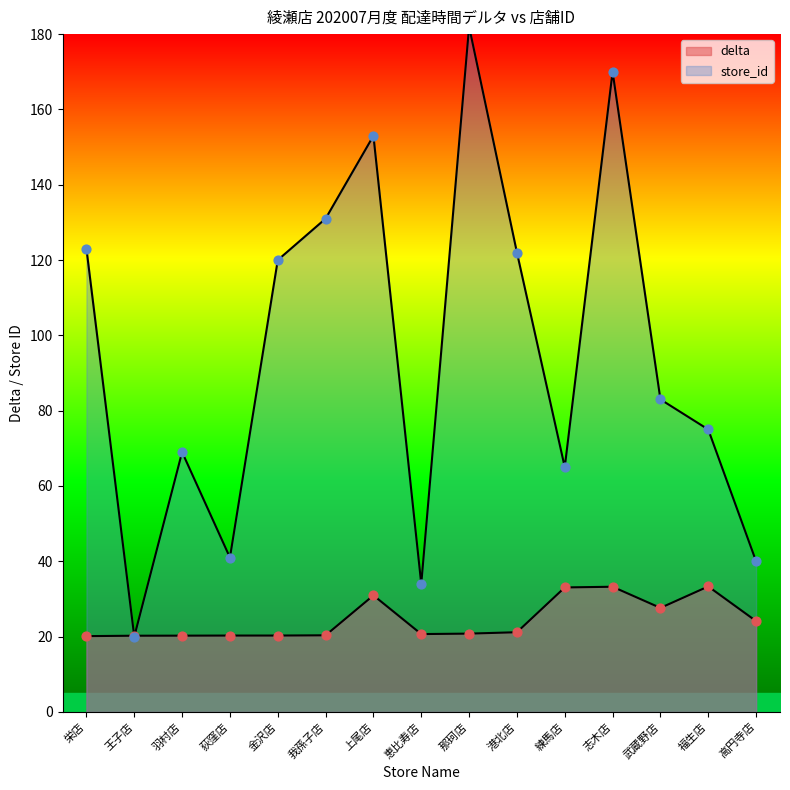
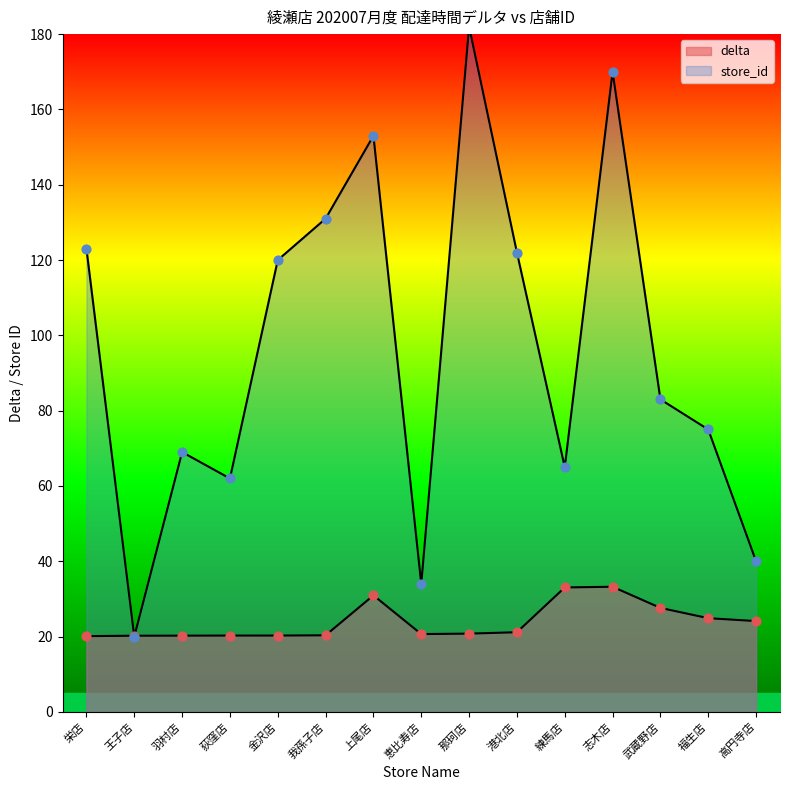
store_id, 荻窪店: 41 -> 62
delta, 福生店: 33 -> 25
